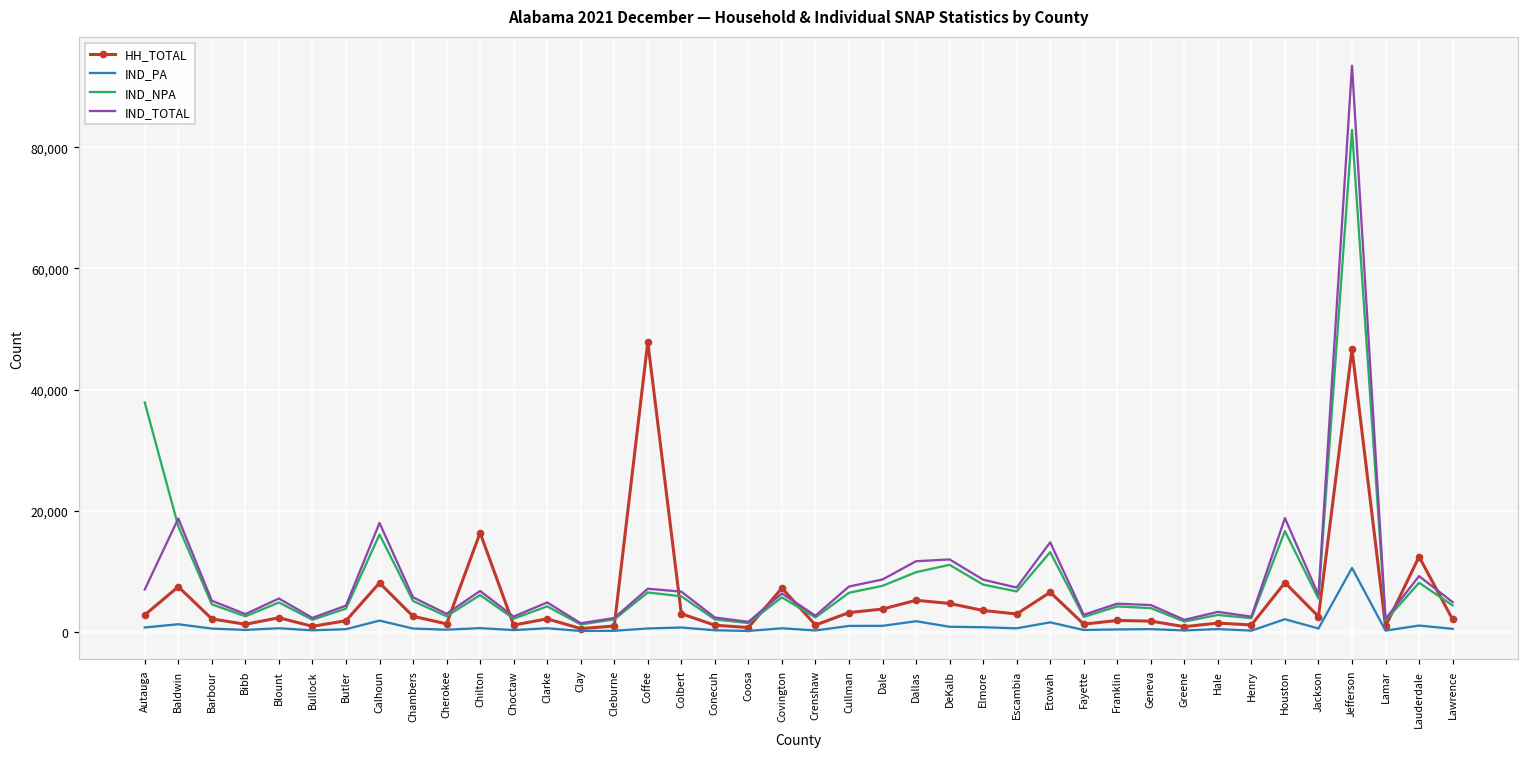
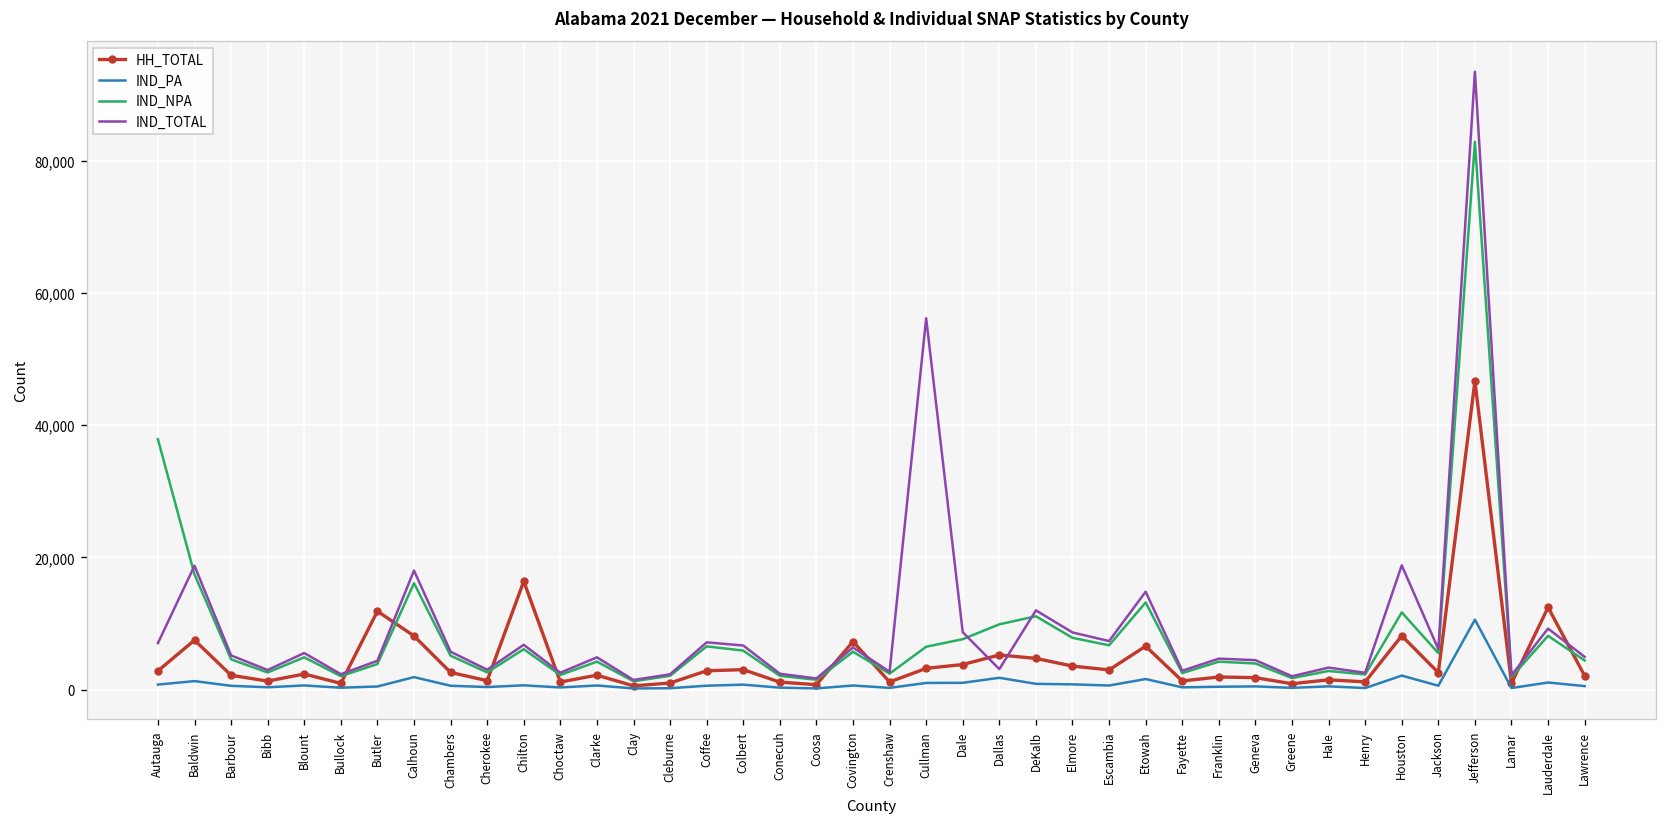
HH_TOTAL, Butler: 2,000 -> 12,000
HH_TOTAL, Coffee: 48,000 -> 3,000
IND_TOTAL, Cullman: 8,000 -> 56,000
IND_TOTAL, Dallas: 12,000 -> 3,000
IND_NPA, Houston: 17,000 -> 12,000
